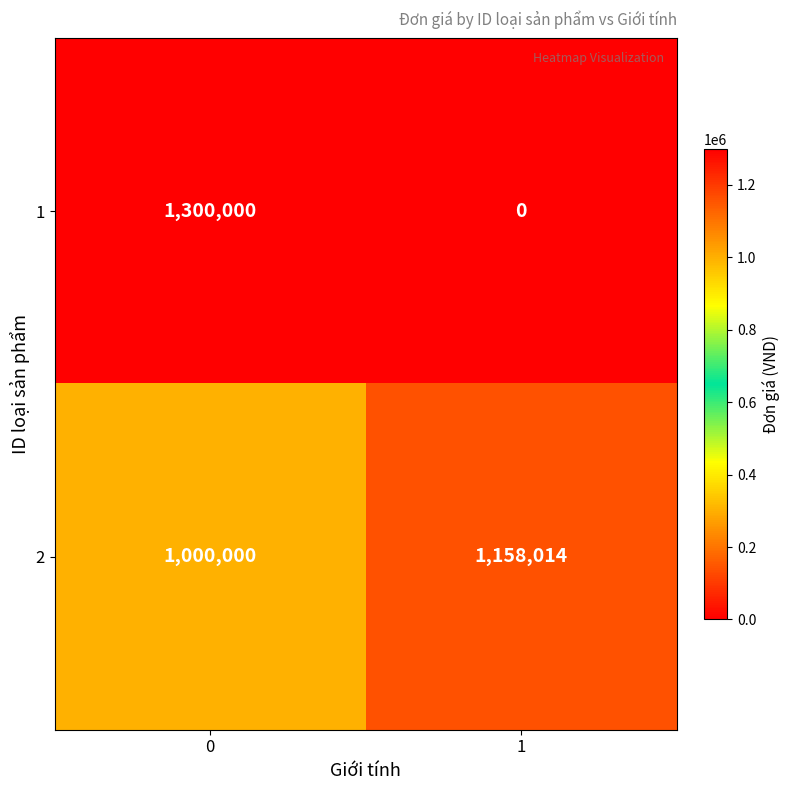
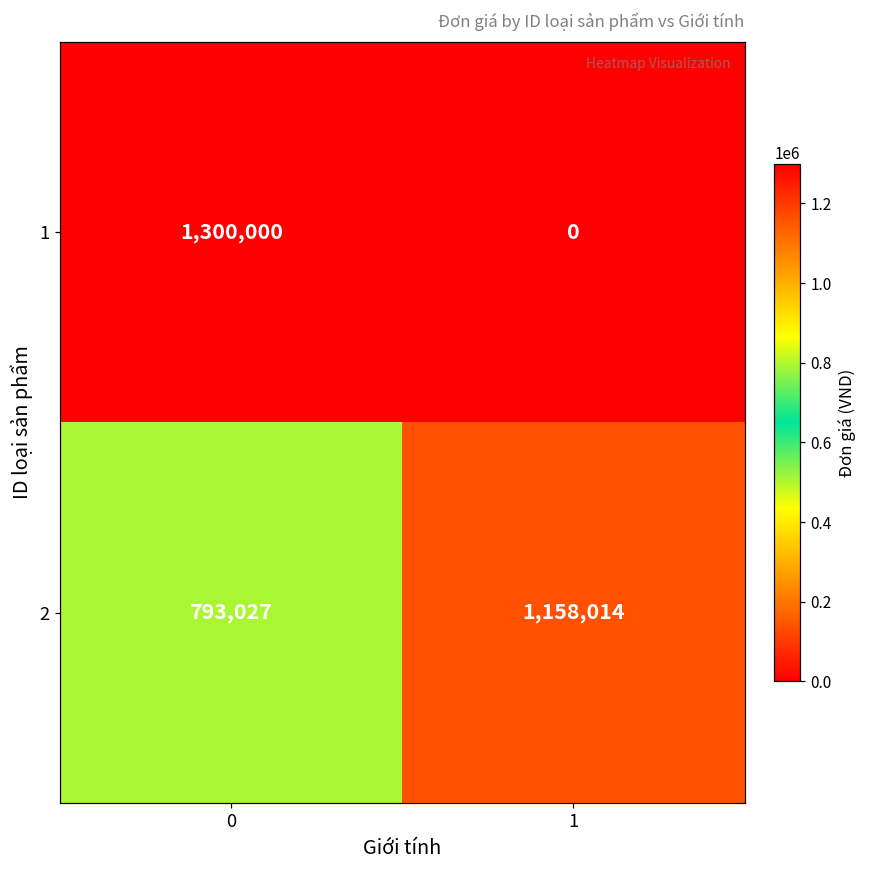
2, 0: 1,000,000 -> 793,027
